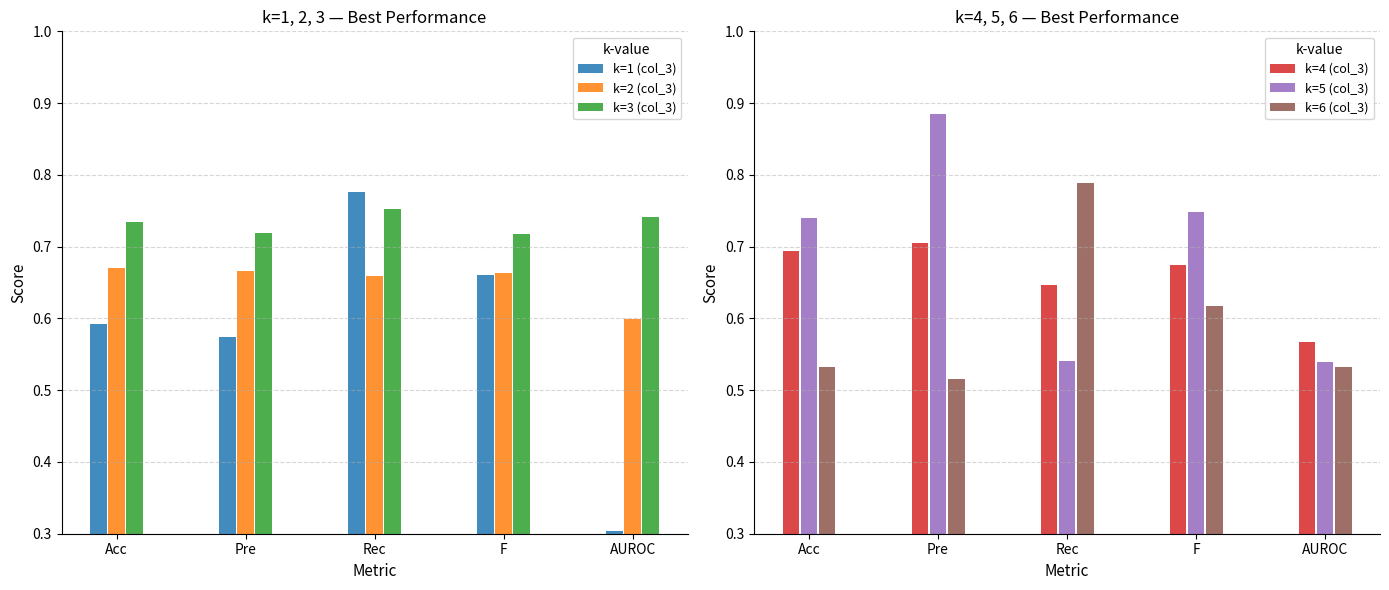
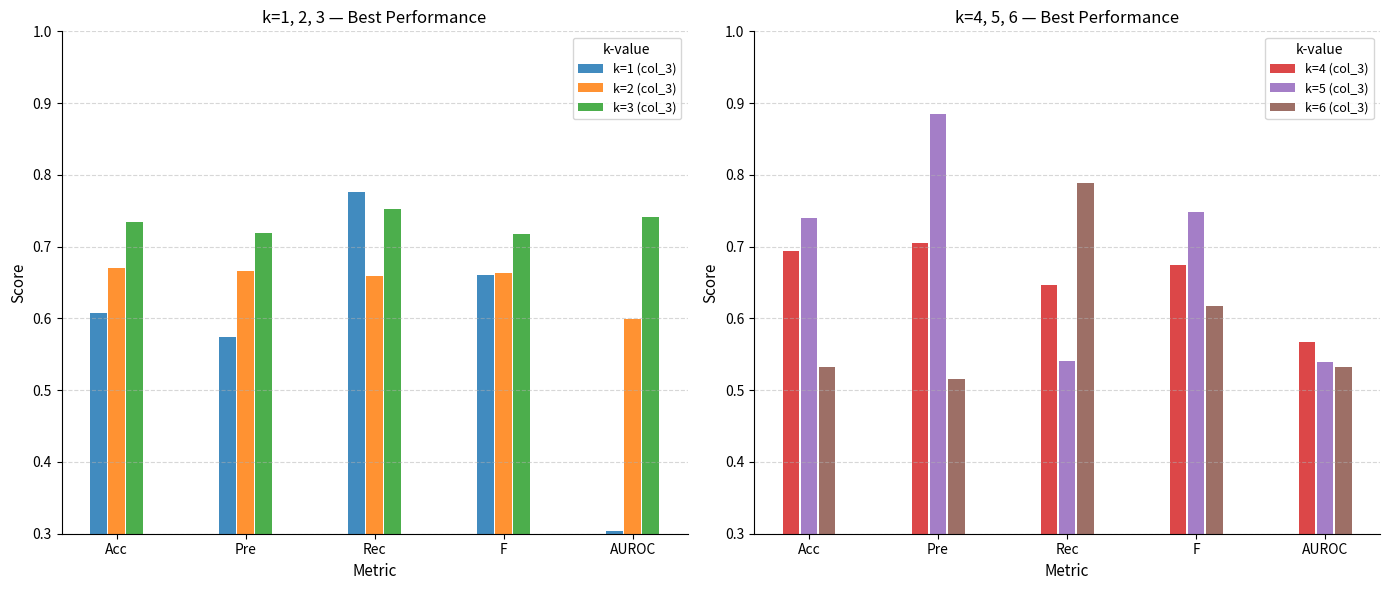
k=1, 2, 3 — Best Performance, k=1 (col_3), Acc: 0.59 -> 0.61
